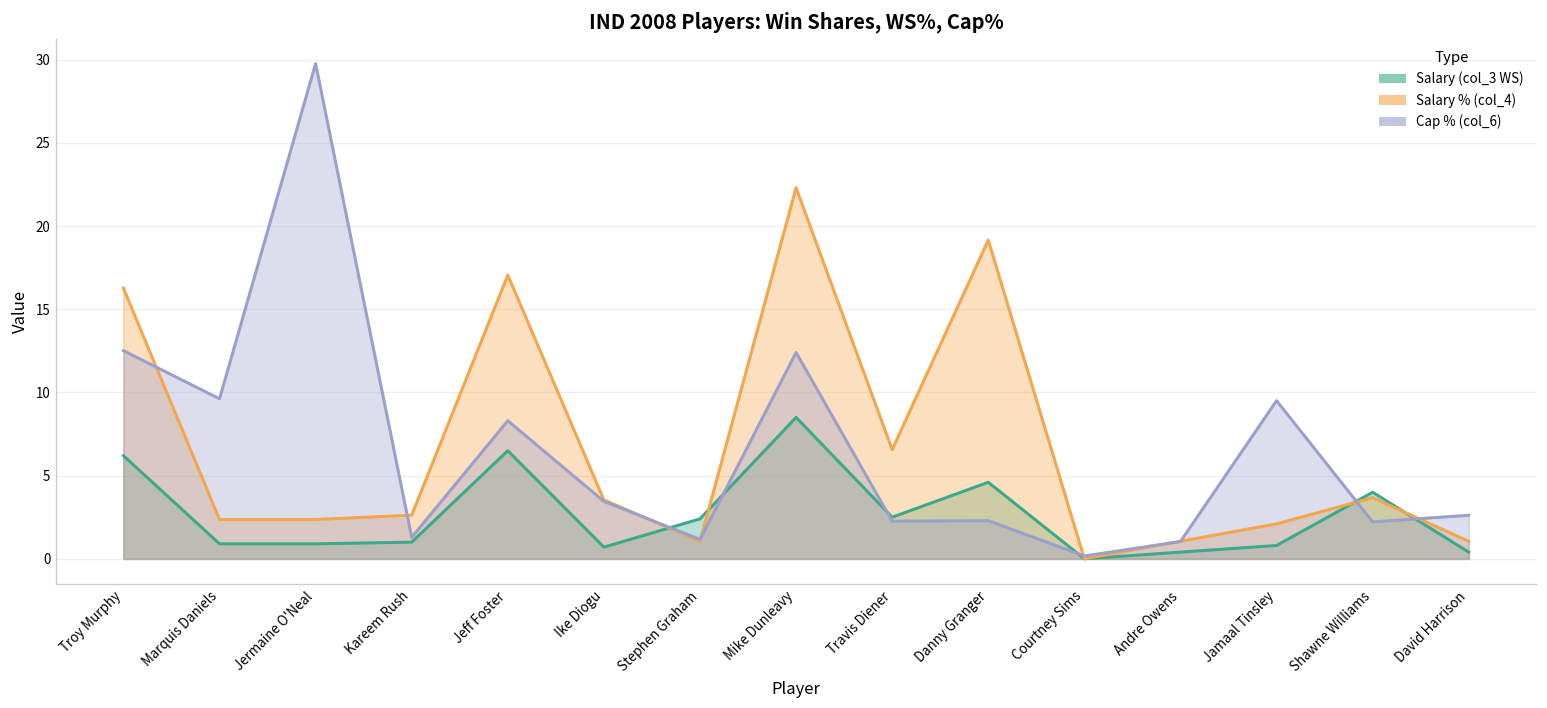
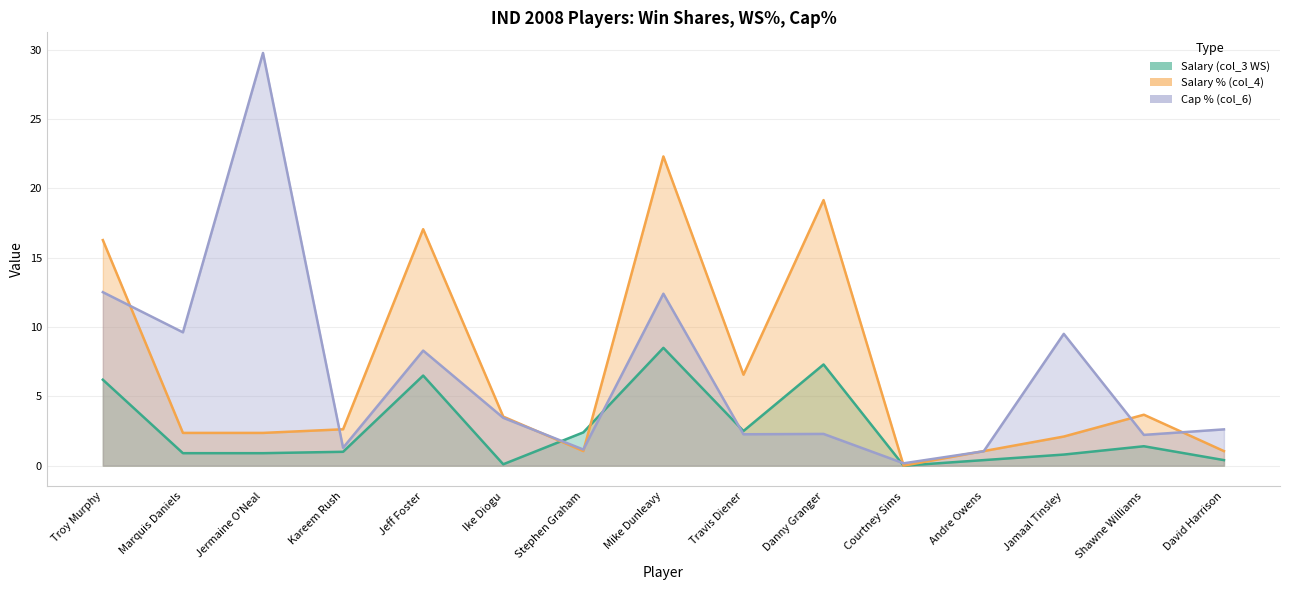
Salary (col_3 WS), Ike Diogu: 0.7 -> 0.1
Salary (col_3 WS), Danny Granger: 4.6 -> 7.3
Salary (col_3 WS), Shawne Williams: 4.0 -> 1.4
